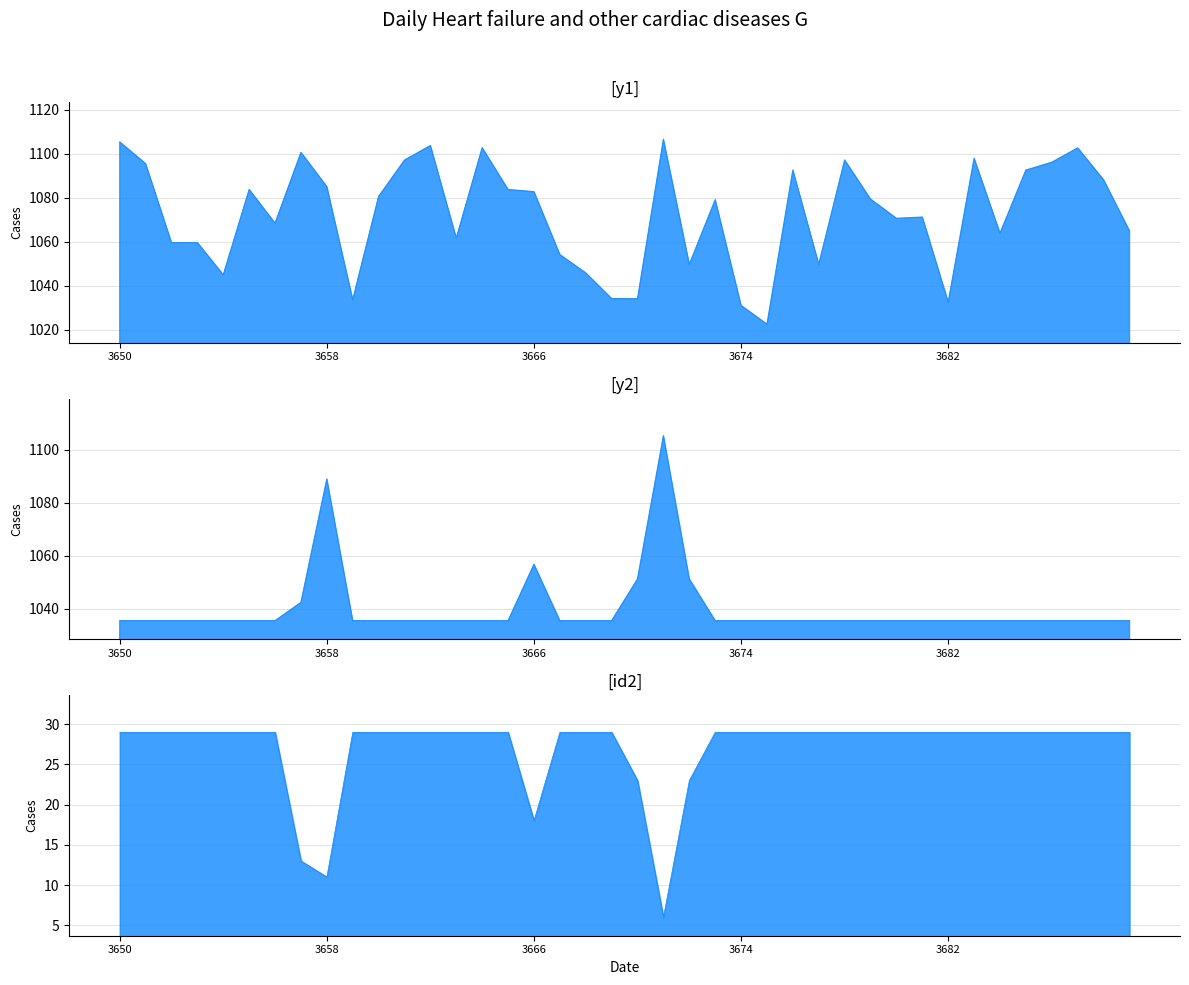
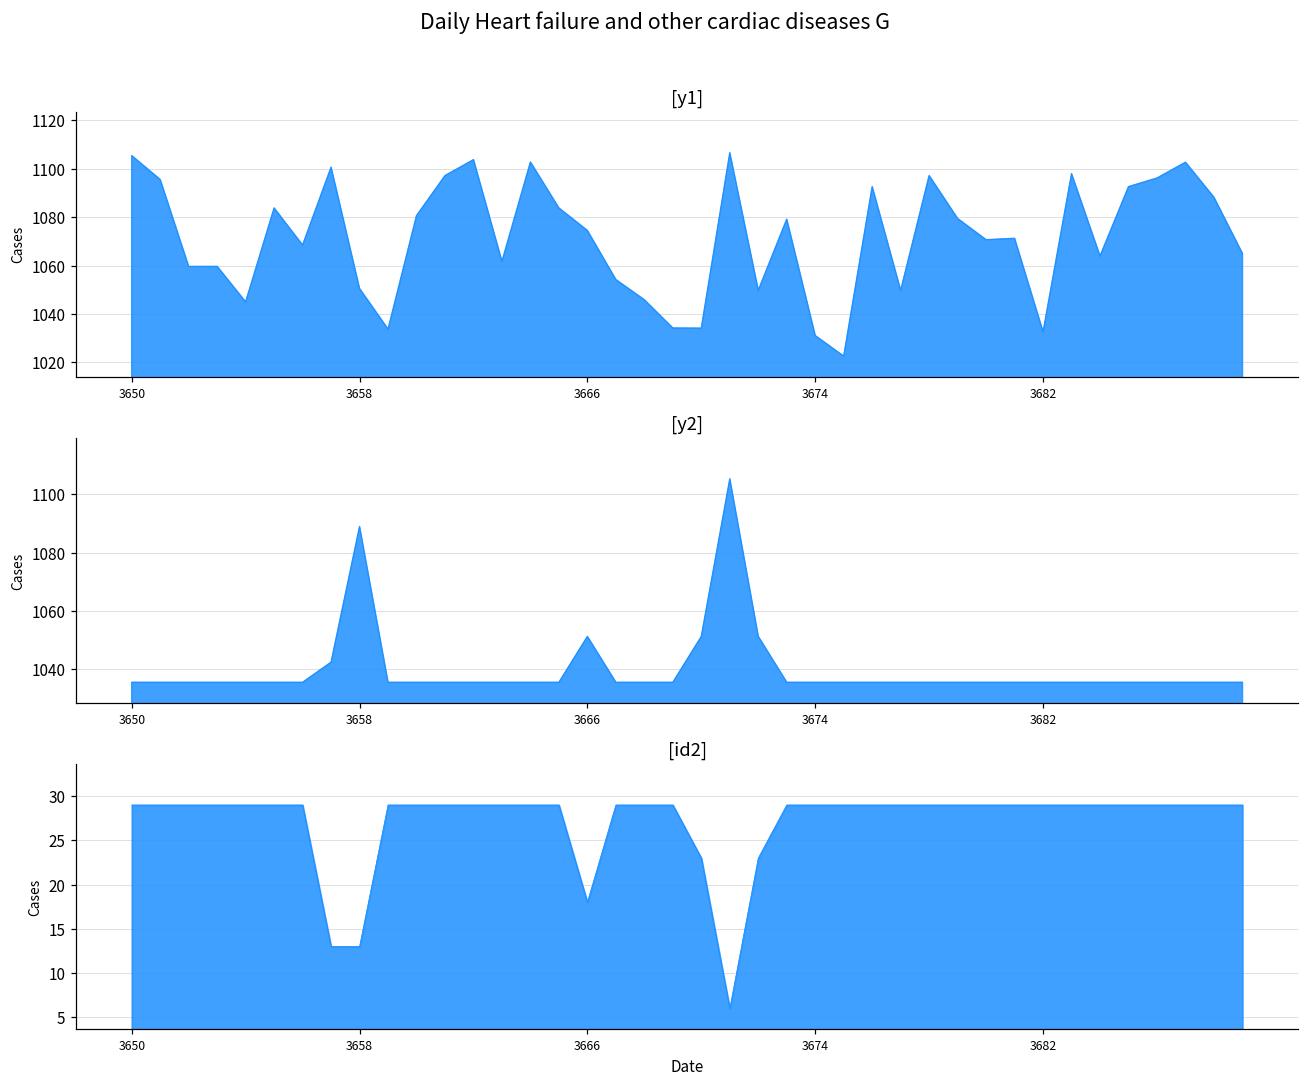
[y1], 3658: 1085 -> 1050
[y1], 3666: 1083 -> 1074
[y2], 3666: 1057 -> 1051
[id2], 3658: 11 -> 13
